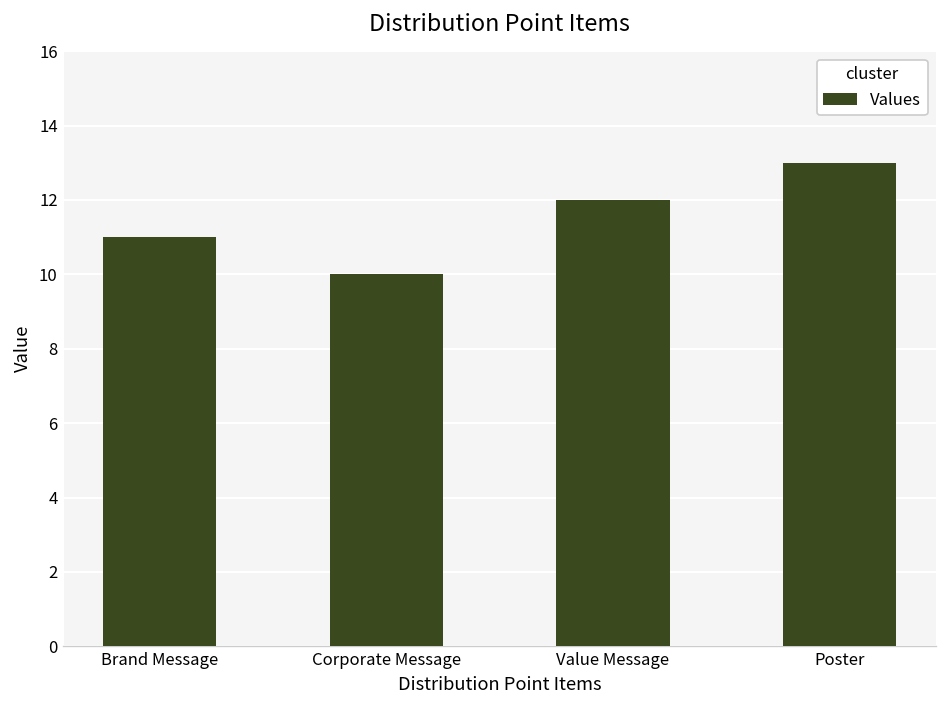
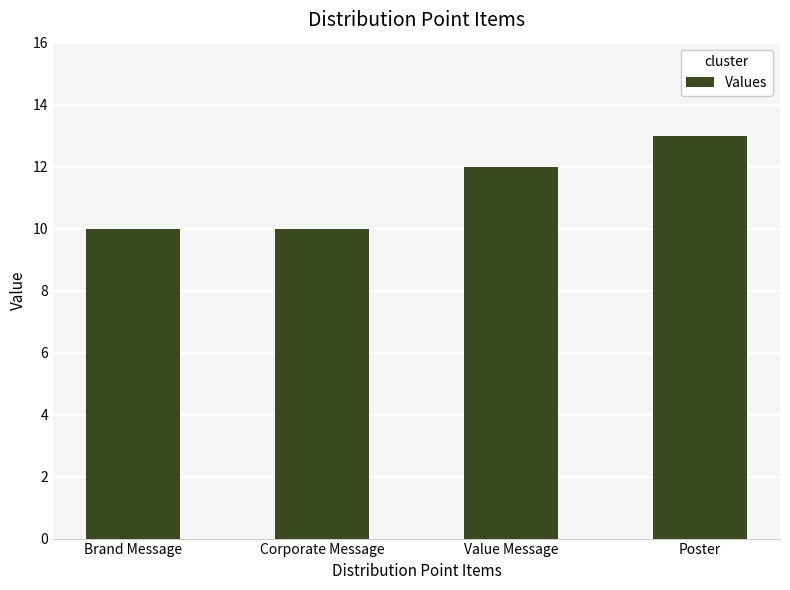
Brand Message: 11 -> 10
